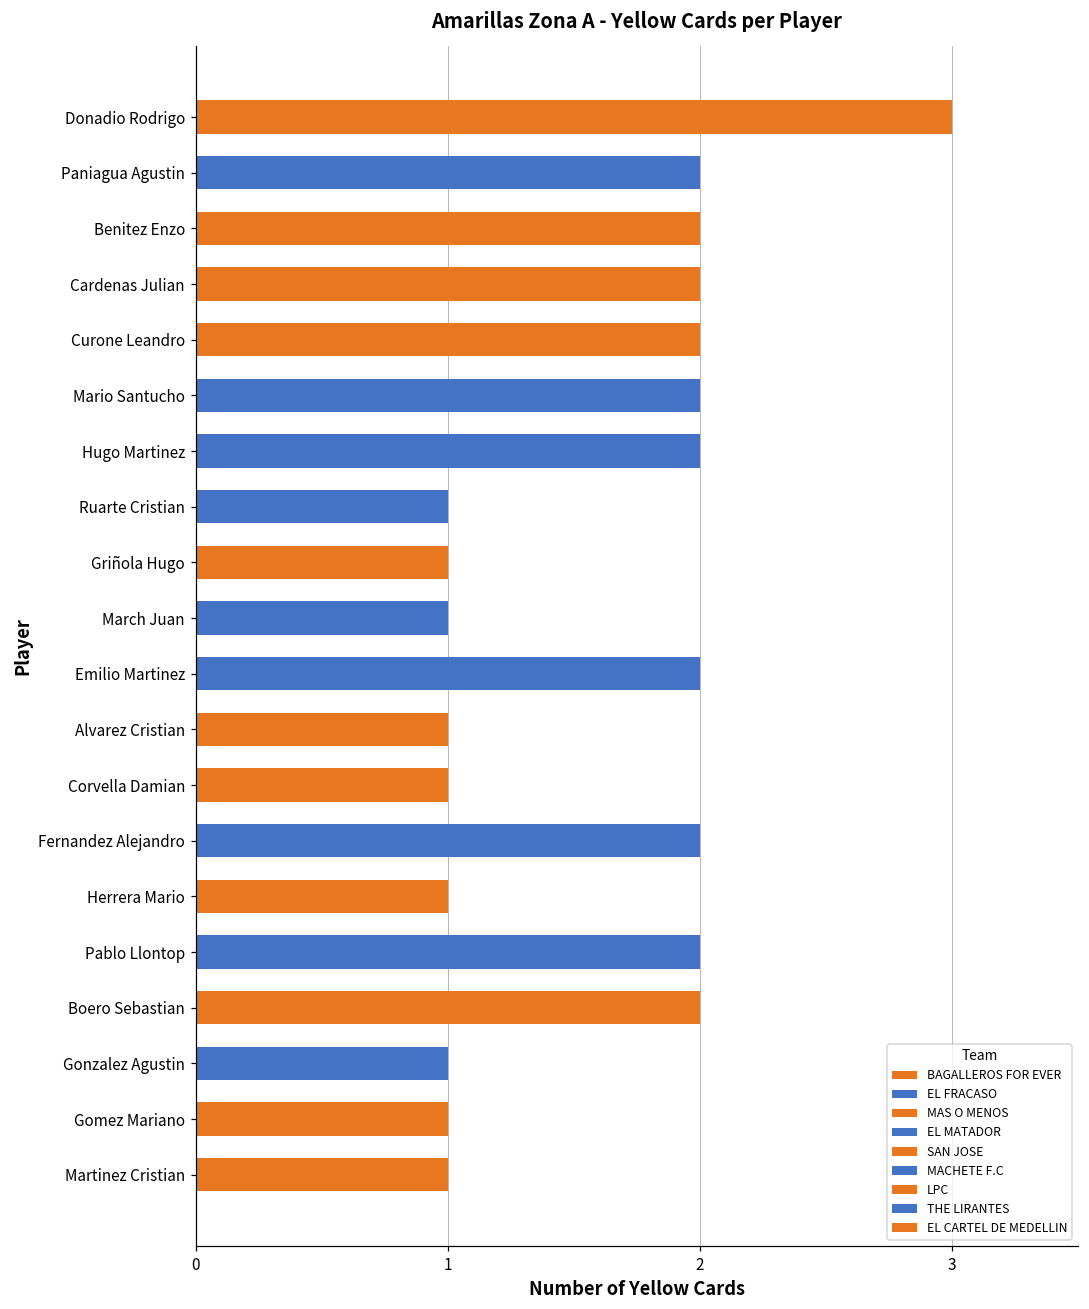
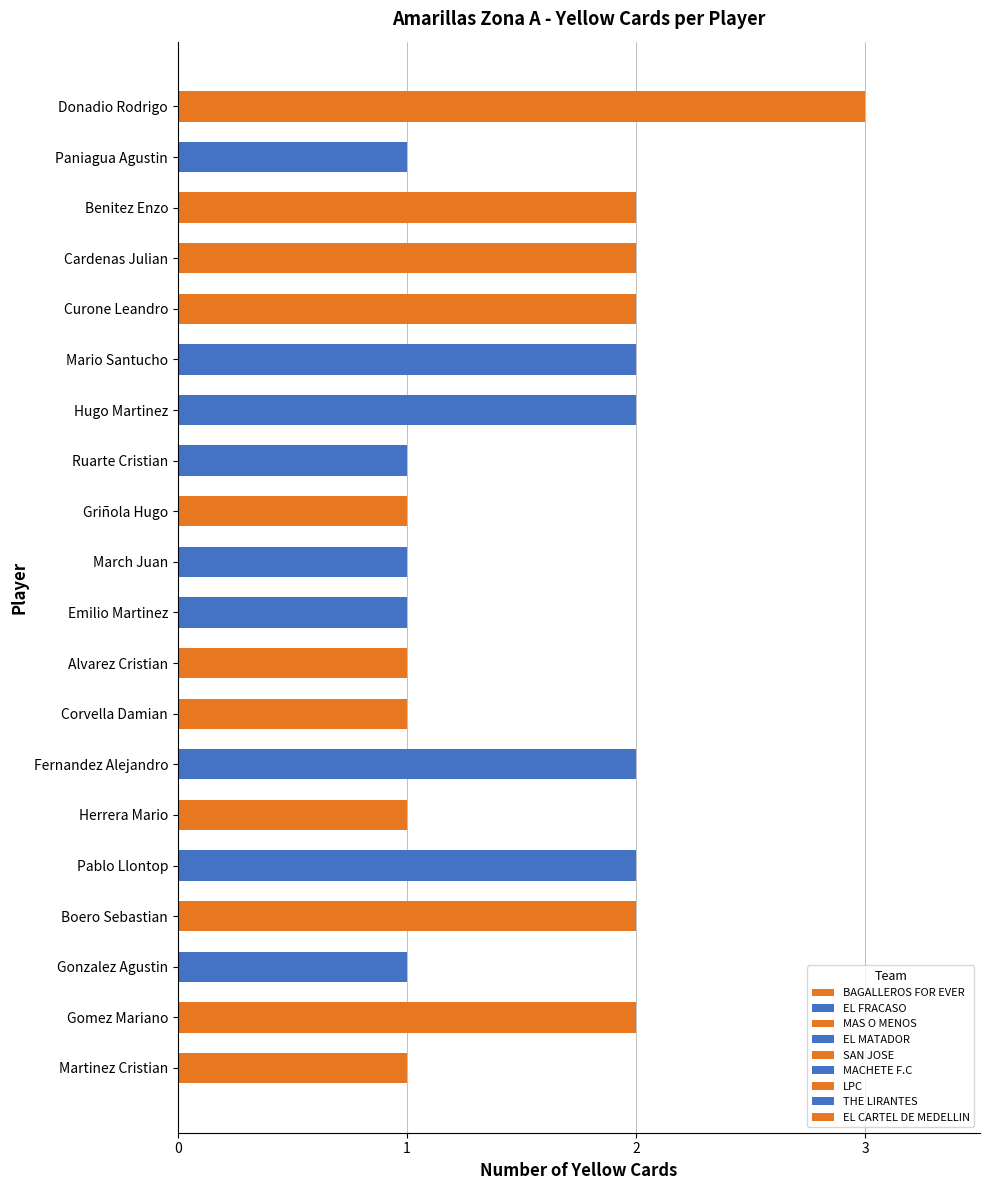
Paniagua Agustin: 2 -> 1
Emilio Martinez: 2 -> 1
Gomez Mariano: 1 -> 2
